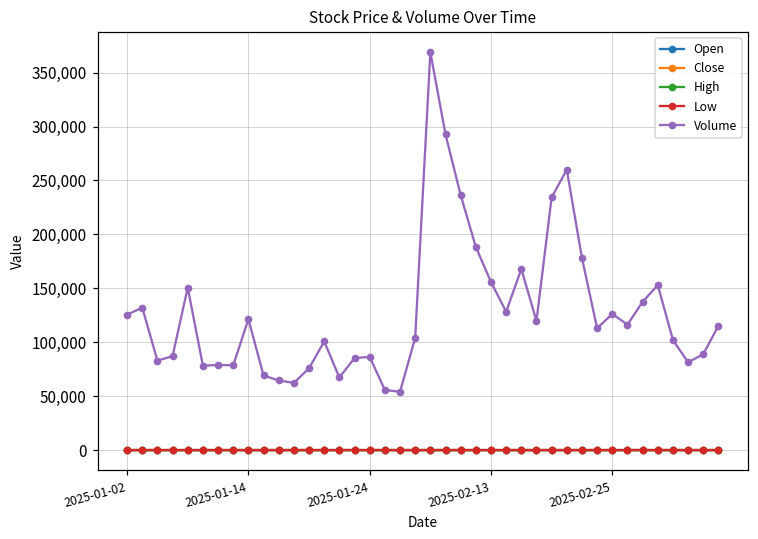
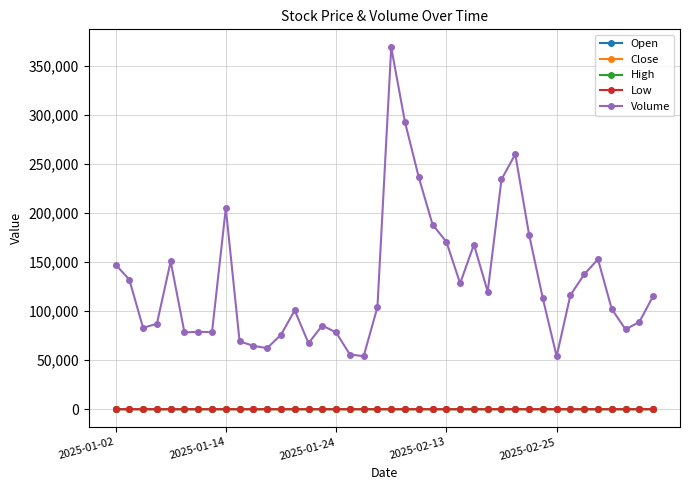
Volume, 2025-01-02: 130,000 -> 150,000
Volume, 2025-01-14: 120,000 -> 200,000
Volume, 2025-01-24: 90,000 -> 80,000
Volume, 2025-02-13: 160,000 -> 170,000
Volume, 2025-02-25: 130,000 -> 50,000
